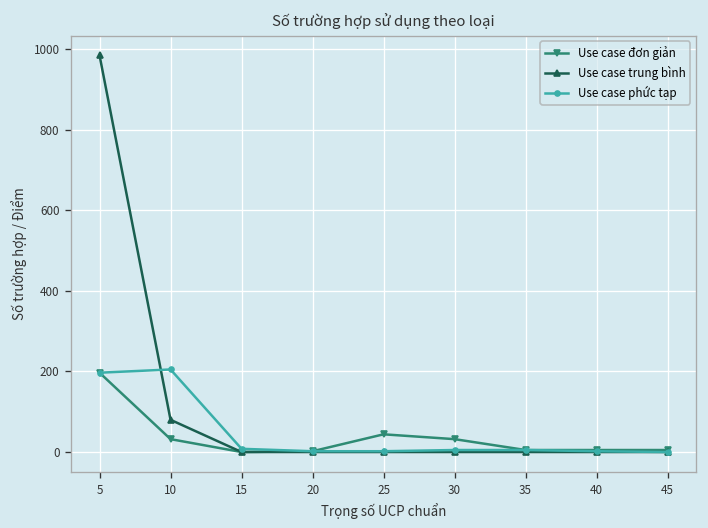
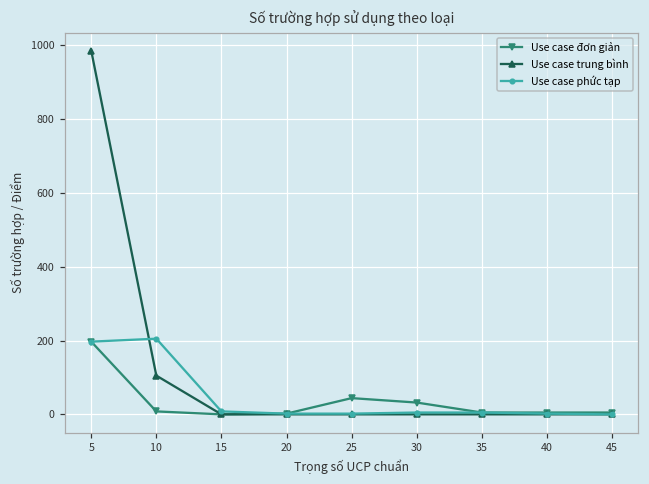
Use case đơn giản, 10: 30 -> 10
Use case trung bình, 10: 80 -> 110
